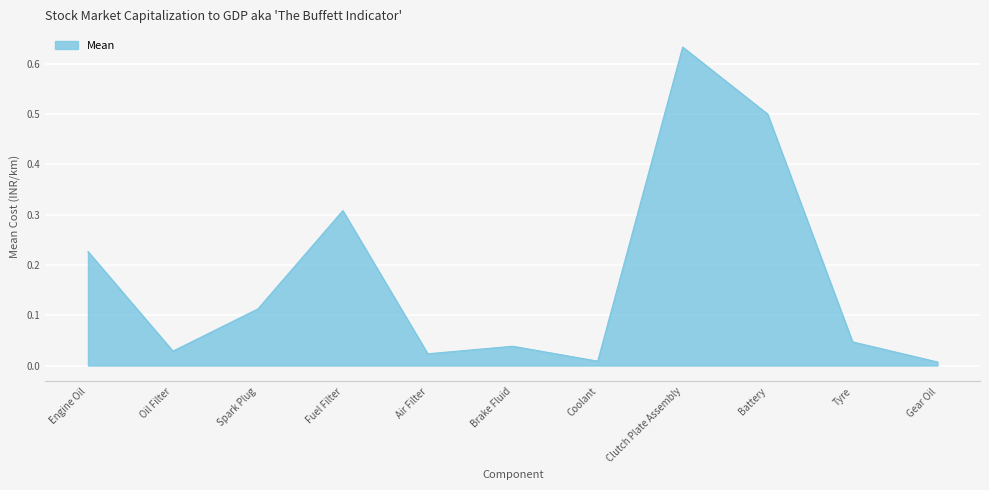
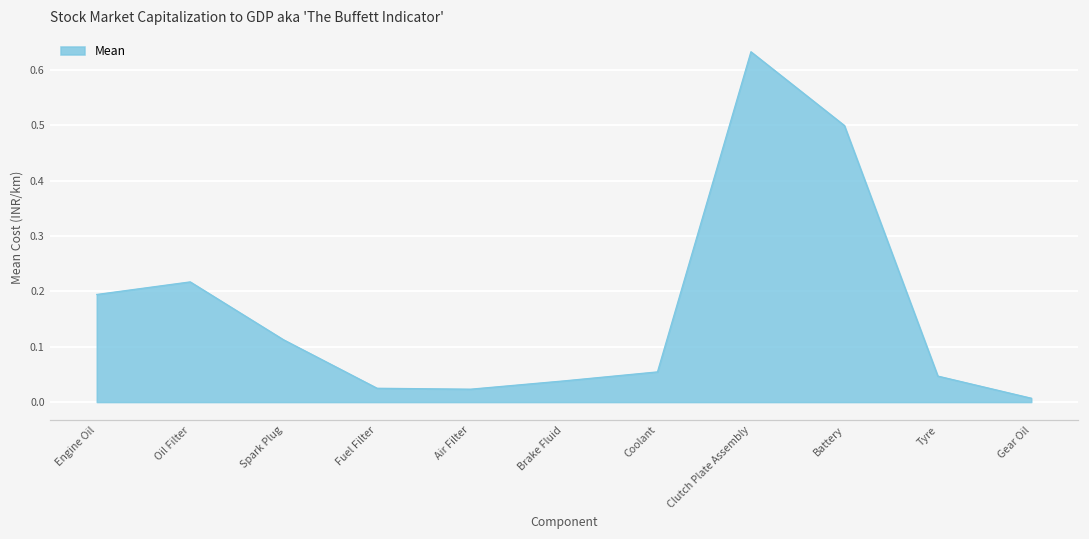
Engine Oil: 0.23 -> 0.19
Oil Filter: 0.03 -> 0.22
Fuel Filter: 0.31 -> 0.03
Coolant: 0.01 -> 0.05
